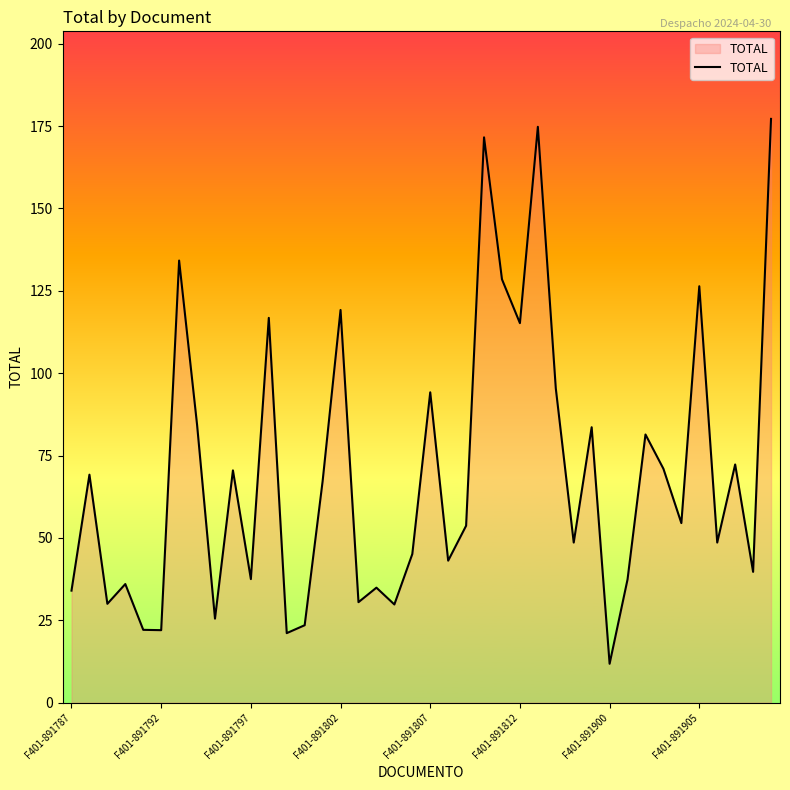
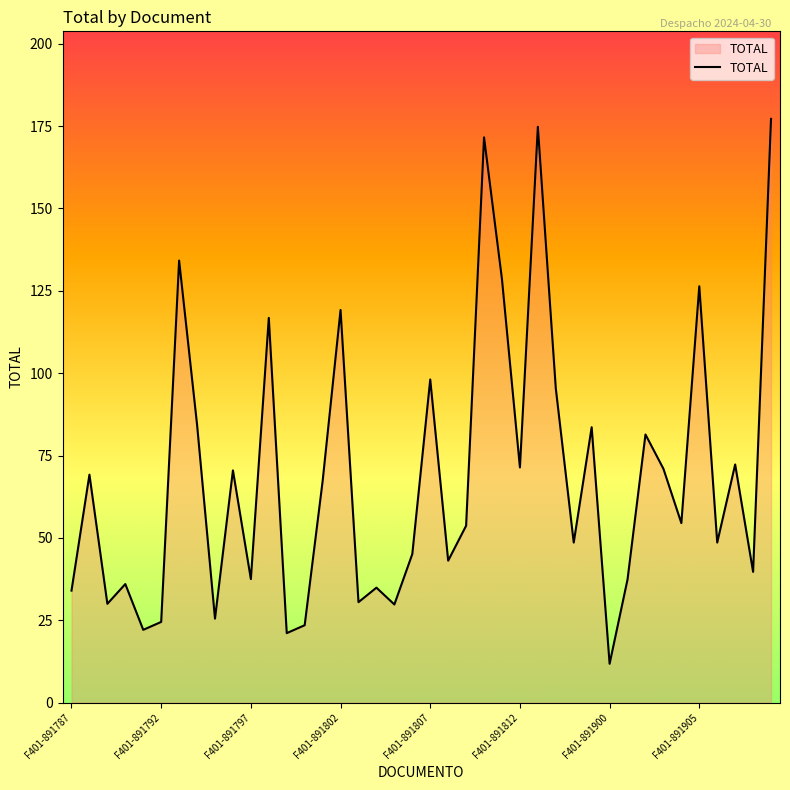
F401-891792: 22 -> 25
F401-891807: 94 -> 98
F401-891812: 115 -> 71
